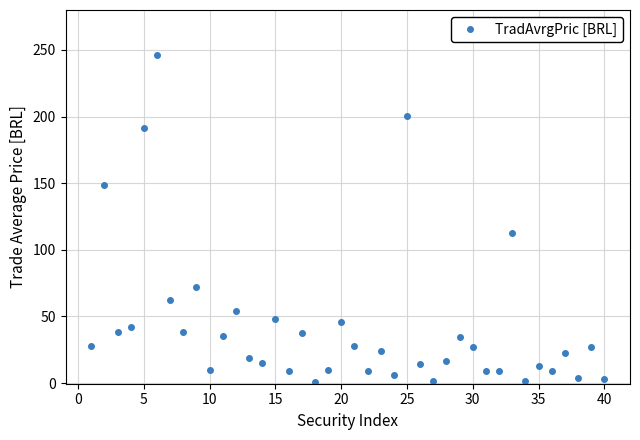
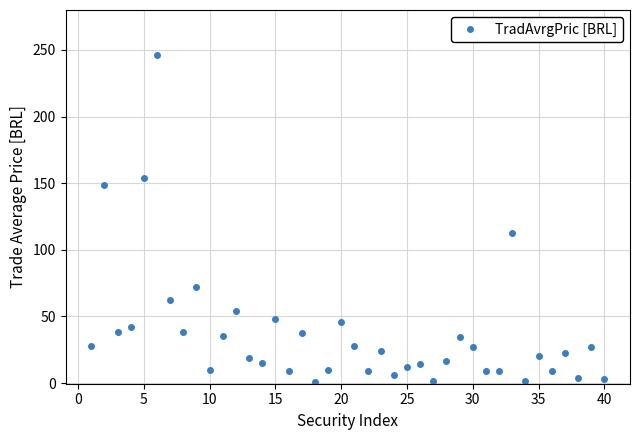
5: 192 -> 154
25: 200 -> 12
35: 12 -> 21
